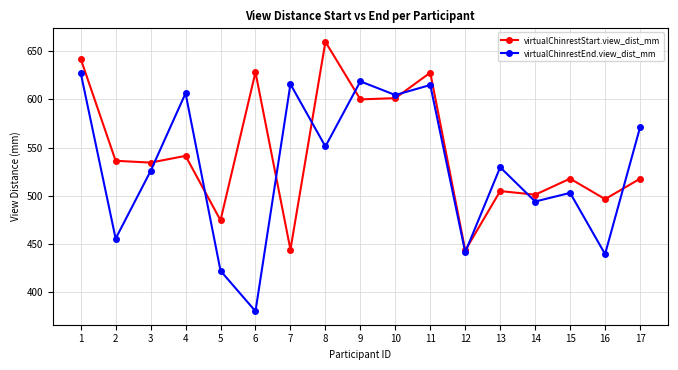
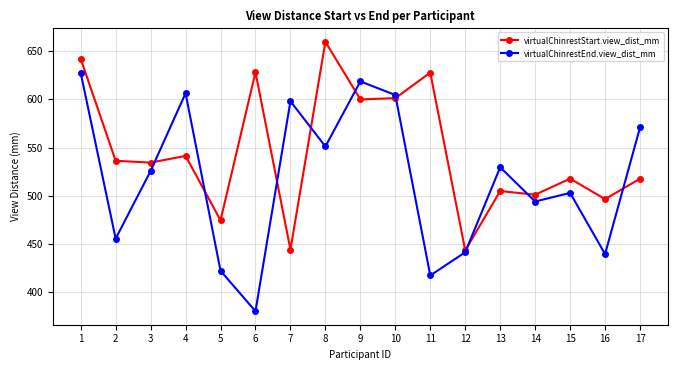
virtualChinrestEnd.view_dist_mm, 7: 620 -> 600
virtualChinrestEnd.view_dist_mm, 11: 610 -> 420
